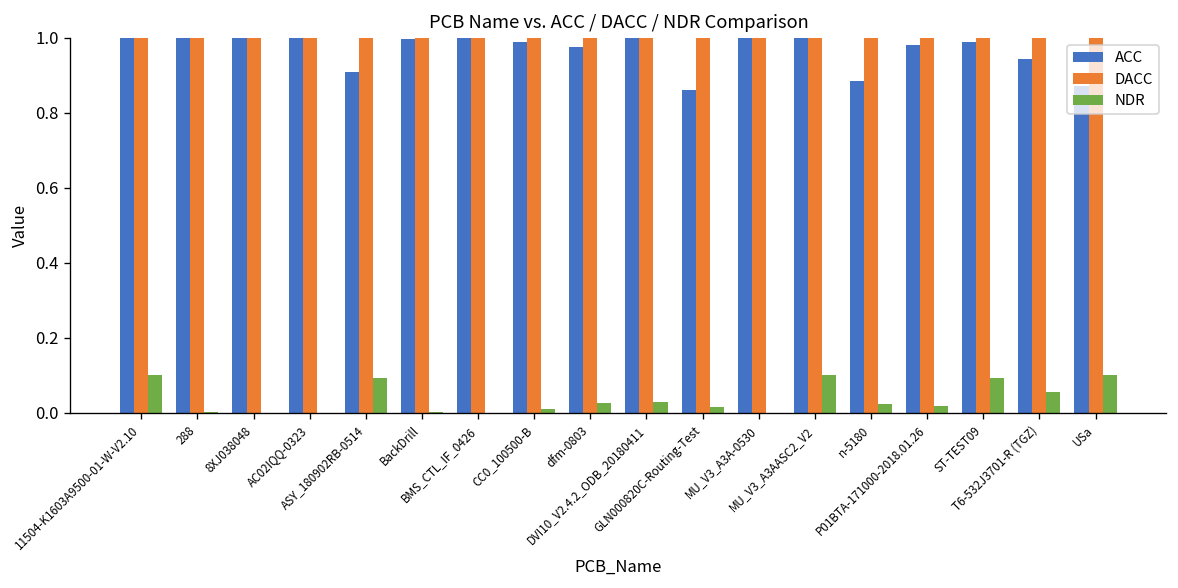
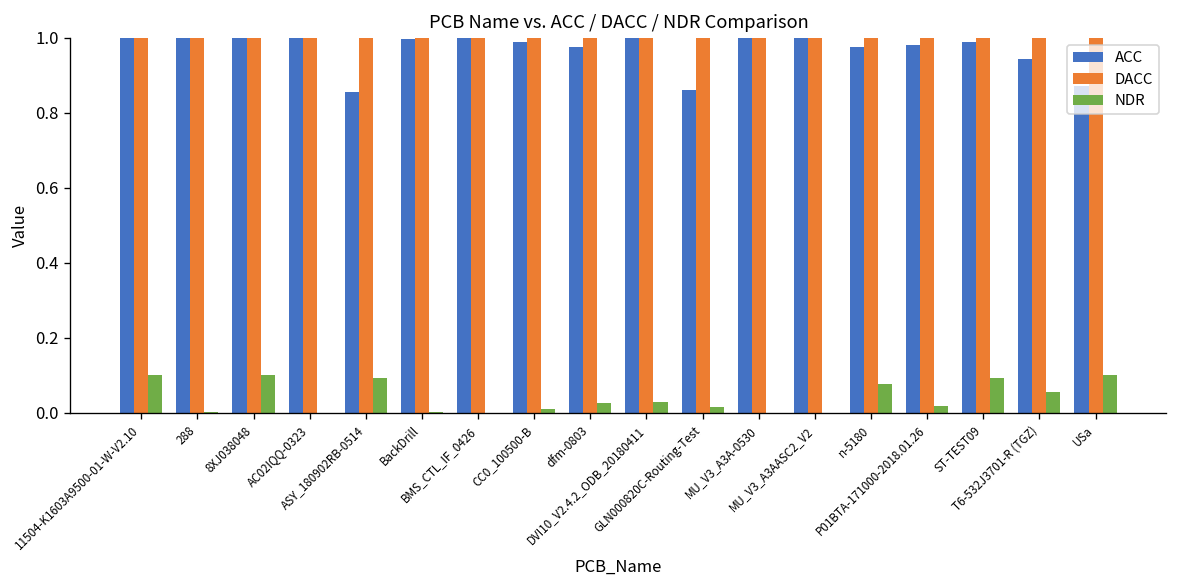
NDR, 8XJ038048: 0.0 -> 0.1
ACC, ASY_180902RB-0514: 0.91 -> 0.85
NDR, MU_V3_A3AASC2_V2: 0.1 -> 0.0
ACC, n-5180: 0.88 -> 0.98
NDR, n-5180: 0.02 -> 0.08
